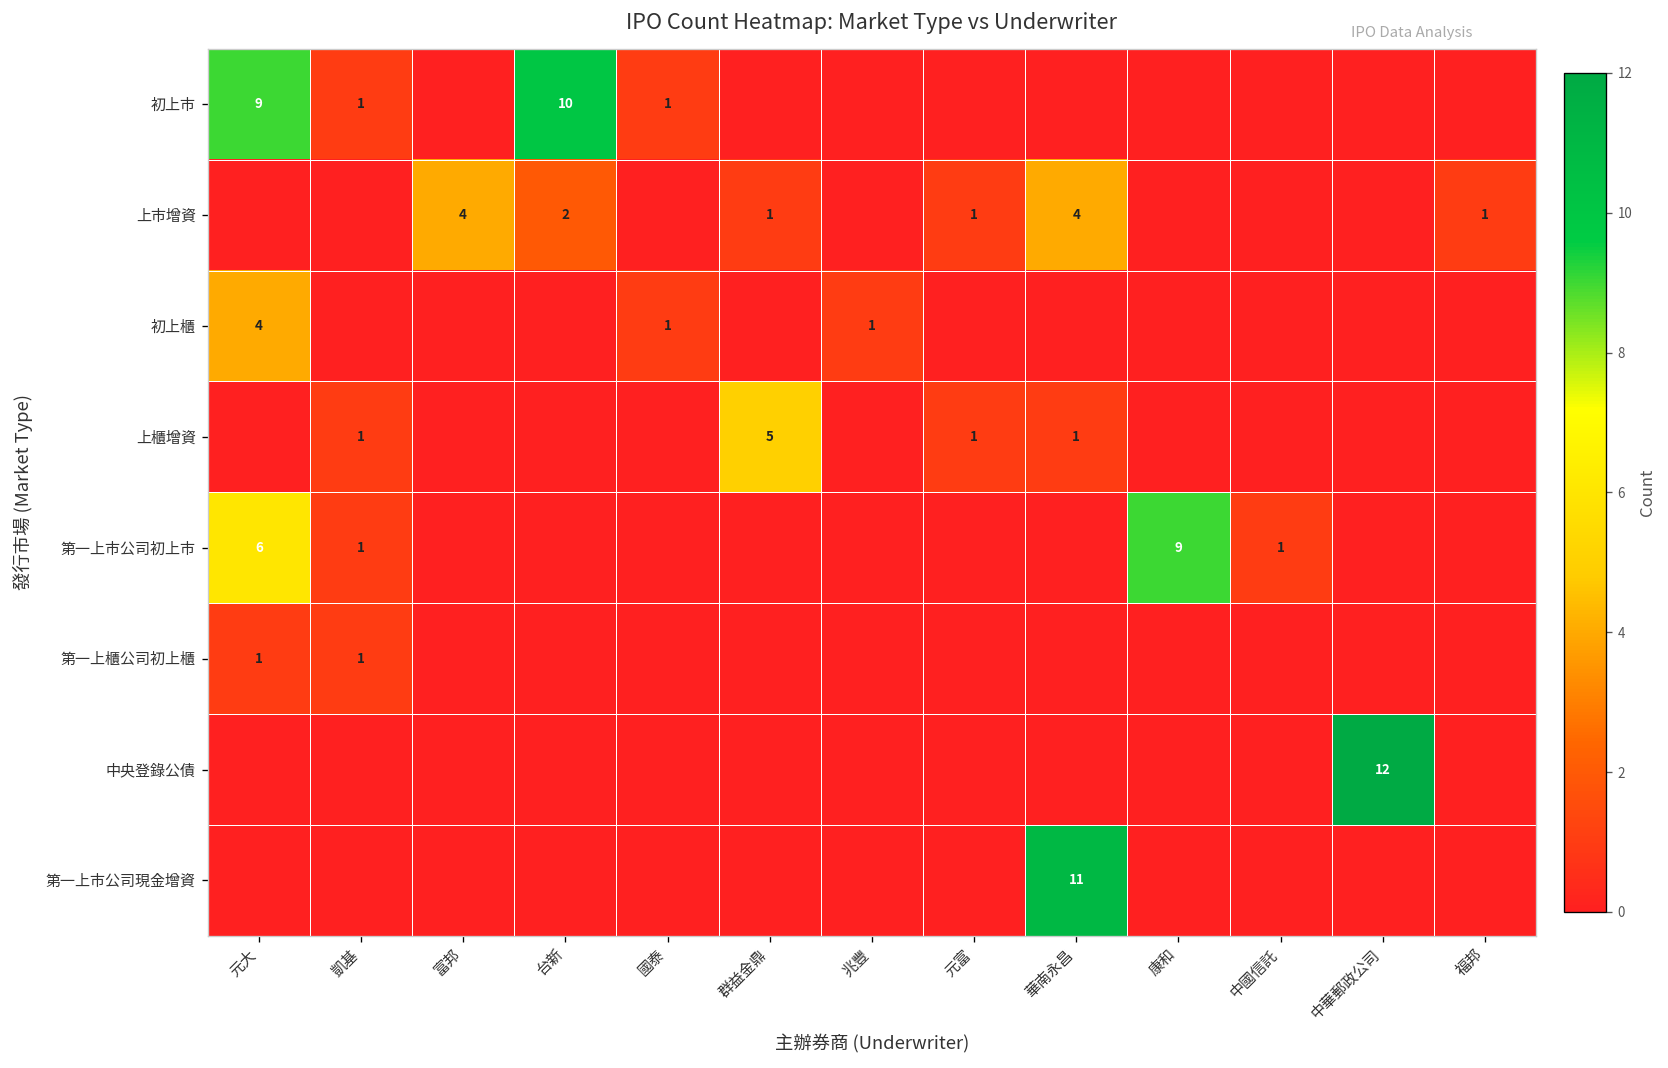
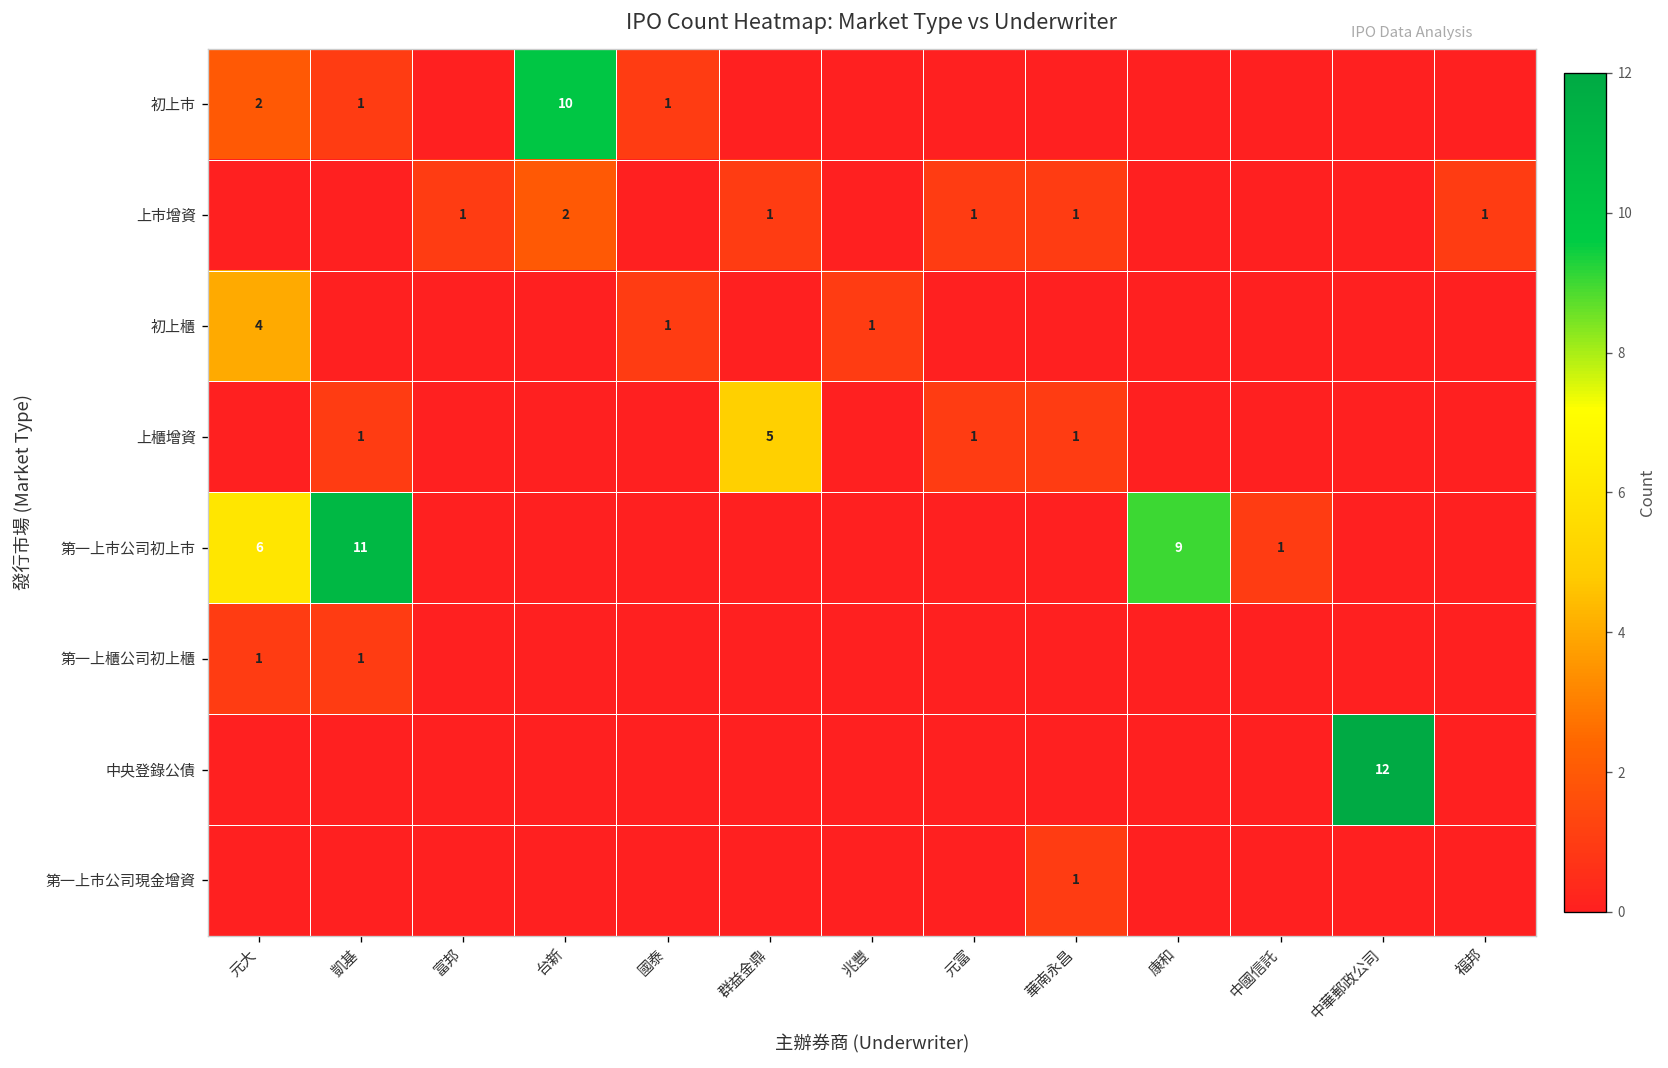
初上市, 元大: 9 -> 2
上市增資, 富邦: 4 -> 1
上市增資, 華南永昌: 4 -> 1
第一上市公司初上市, 凱基: 1 -> 11
第一上市公司現金增資, 華南永昌: 11 -> 1
